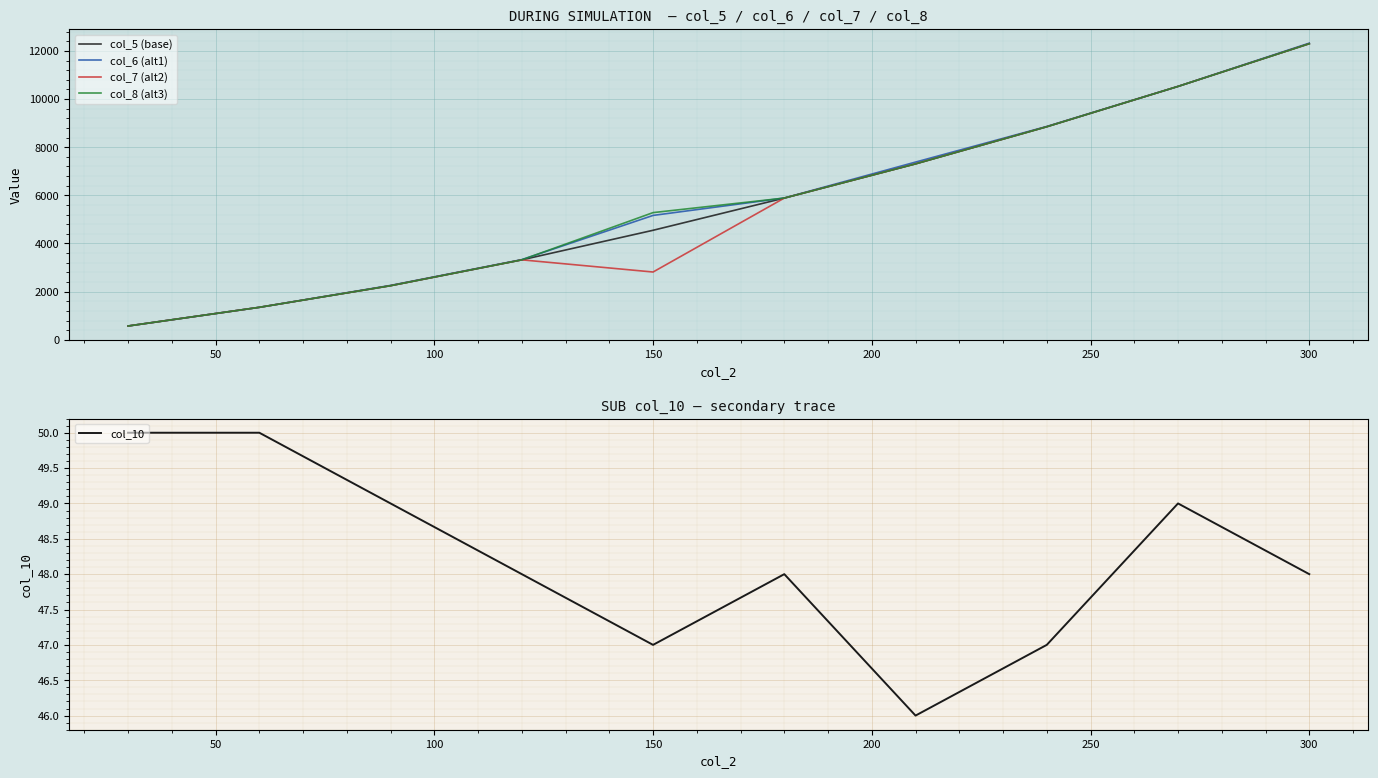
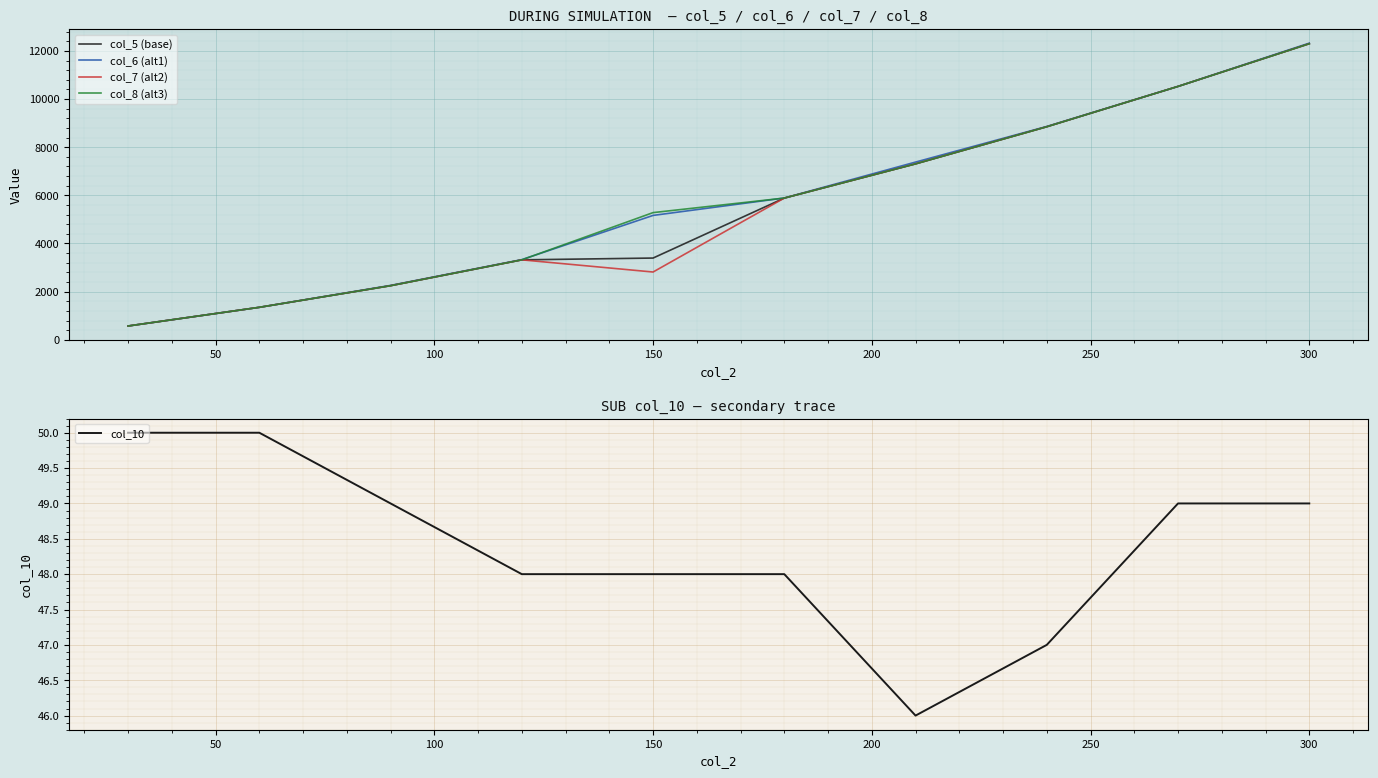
DURING SIMULATION — col_5 / col_6 / col_7 / col_8, col_5 (base), 150: 4500 -> 3400
SUB col_10 — secondary trace, 150: 47 -> 48
SUB col_10 — secondary trace, 300: 48 -> 49
